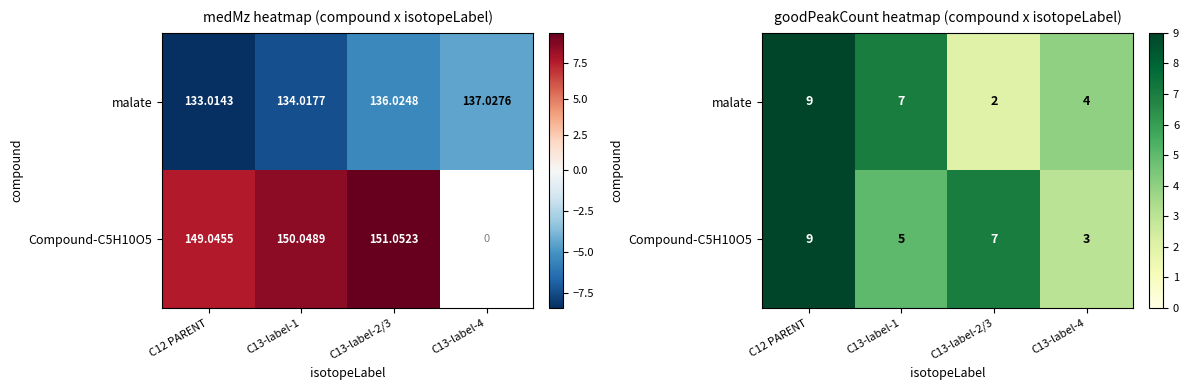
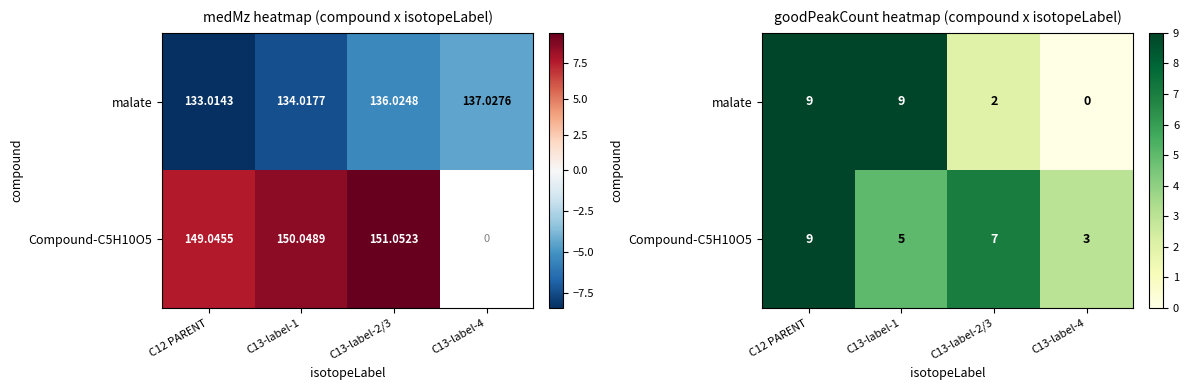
goodPeakCount heatmap (compound x isotopeLabel), malate, C13-label-1: 7 -> 9
goodPeakCount heatmap (compound x isotopeLabel), malate, C13-label-4: 4 -> 0
